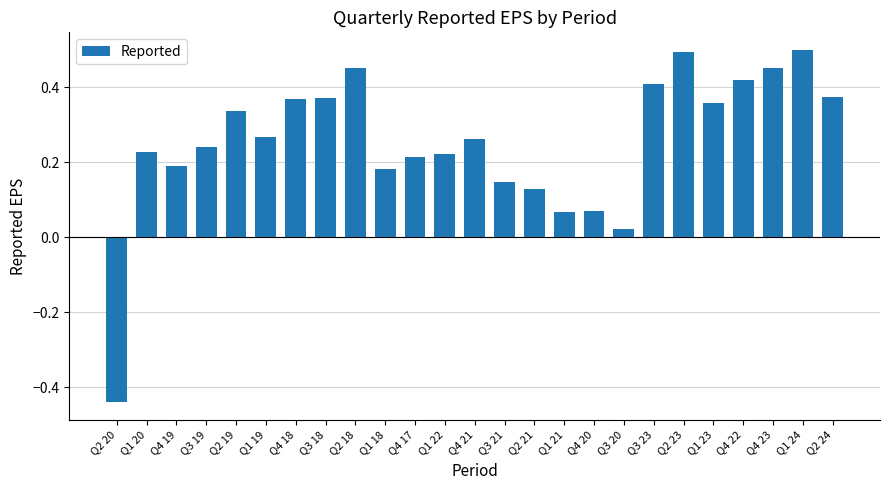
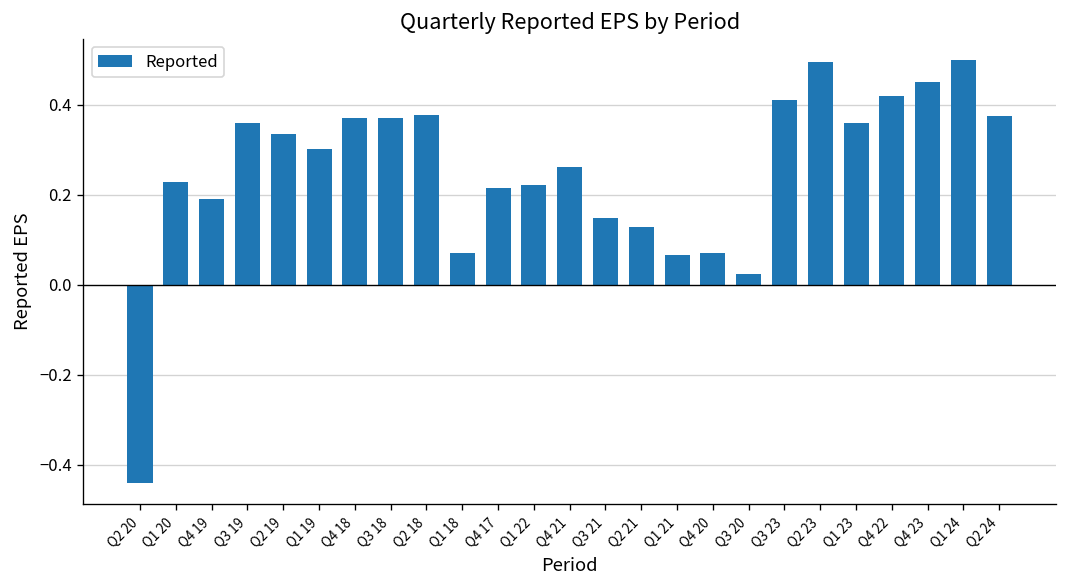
Q3 19: 0.24 -> 0.36
Q1 19: 0.27 -> 0.30
Q2 18: 0.45 -> 0.38
Q1 18: 0.18 -> 0.07
